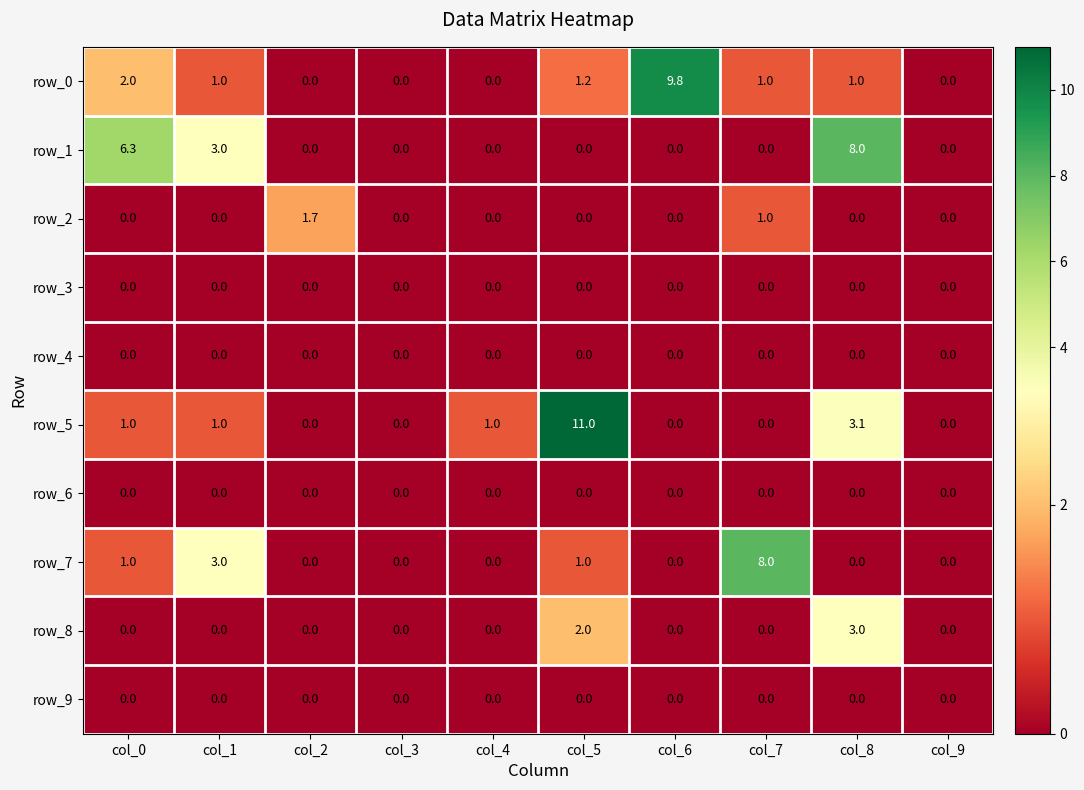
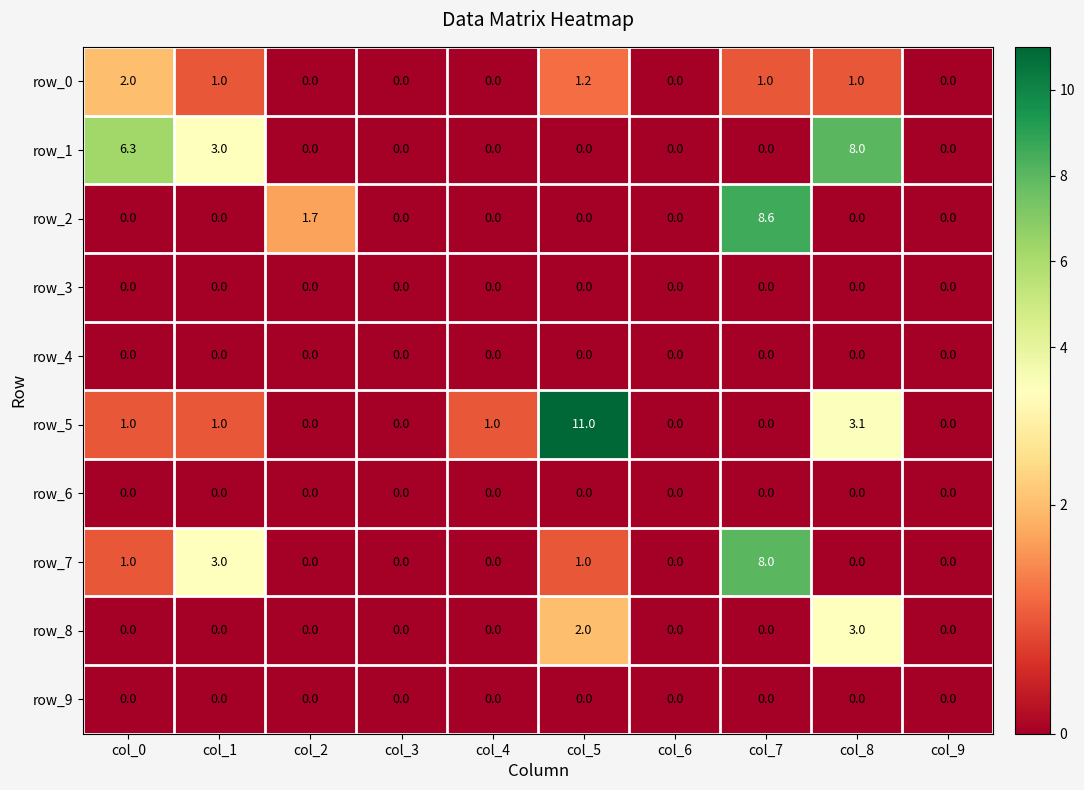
row_0, col_6: 9.8 -> 0.0
row_2, col_7: 1.0 -> 8.6
